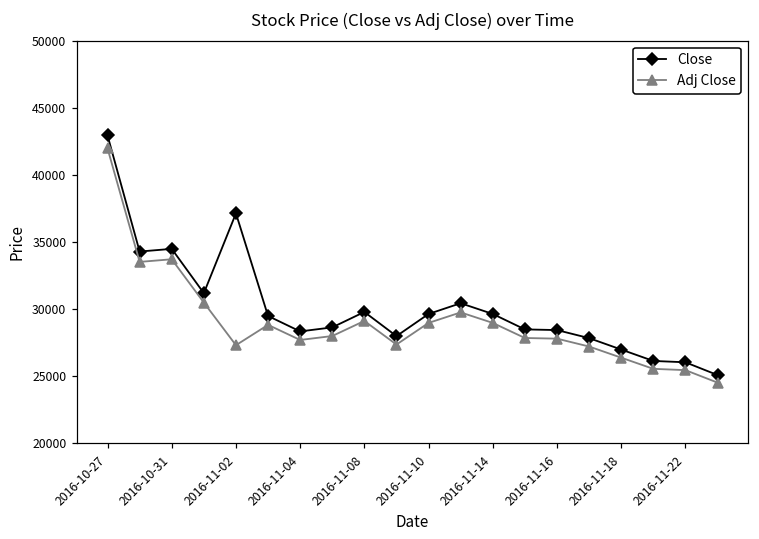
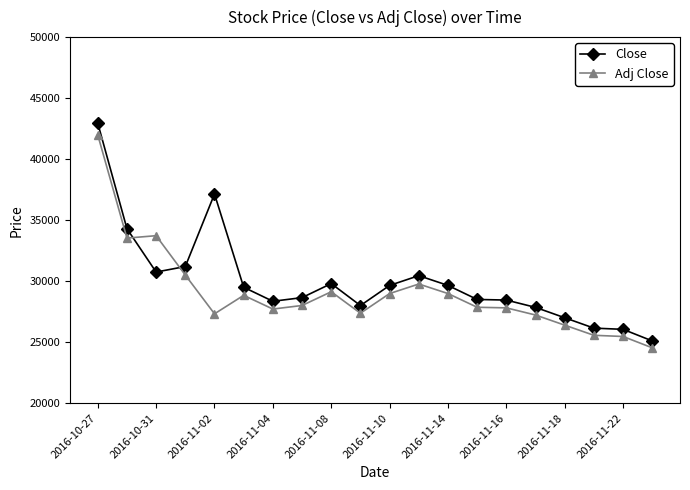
Close, 2016-10-31: 34500 -> 30700
